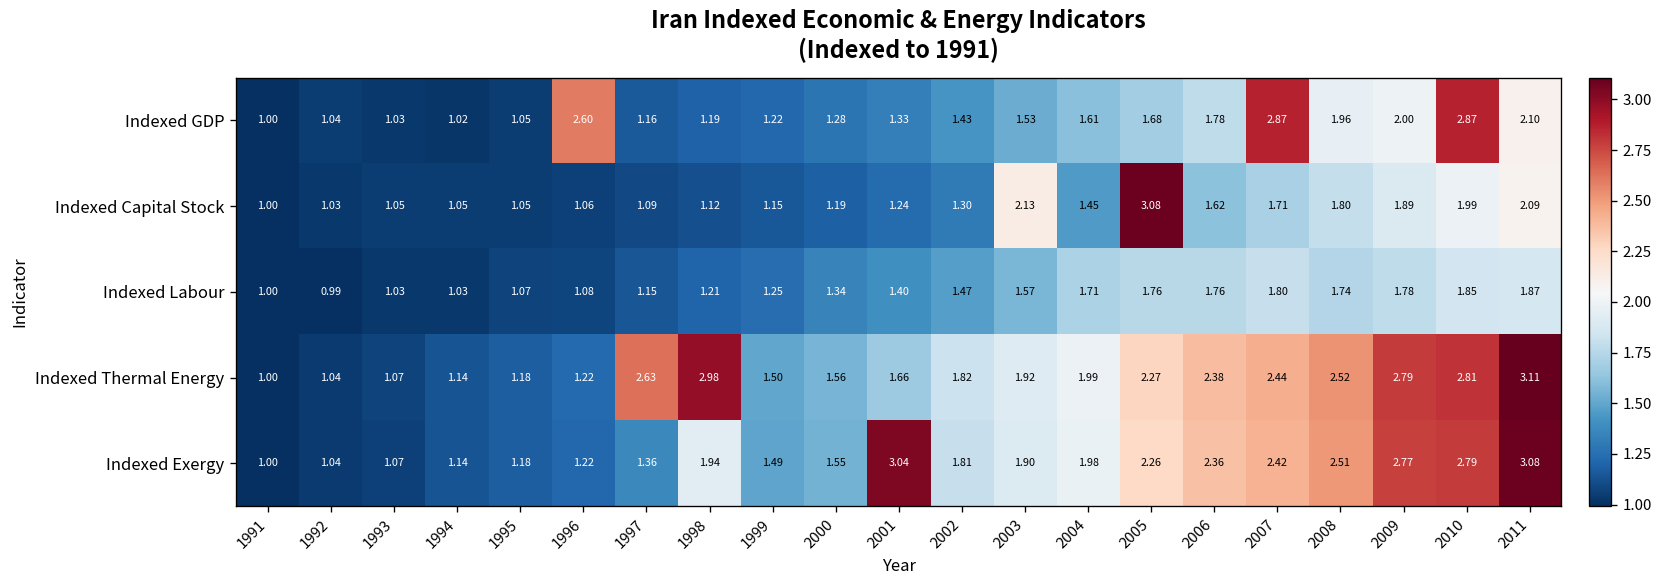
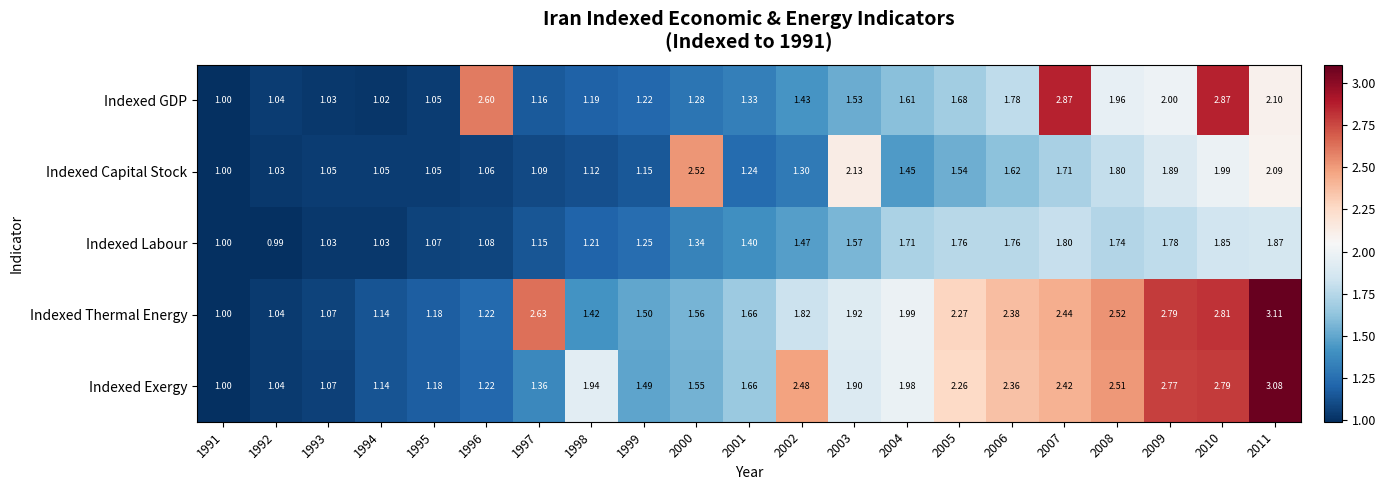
Indexed Capital Stock, 2000: 1.19 -> 2.52
Indexed Capital Stock, 2005: 3.08 -> 1.54
Indexed Thermal Energy, 1998: 2.98 -> 1.42
Indexed Exergy, 2001: 3.04 -> 1.66
Indexed Exergy, 2002: 1.81 -> 2.48
